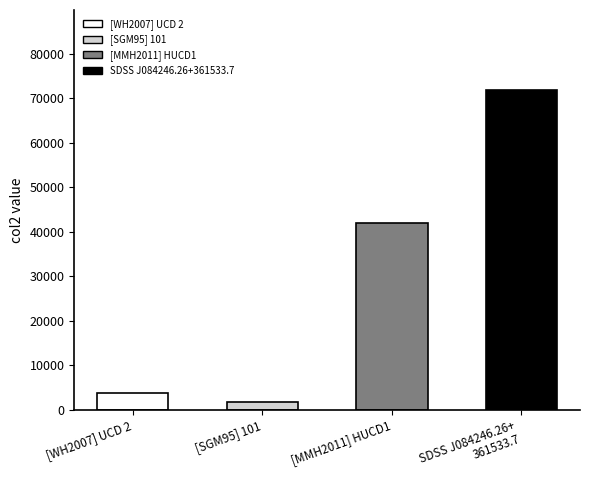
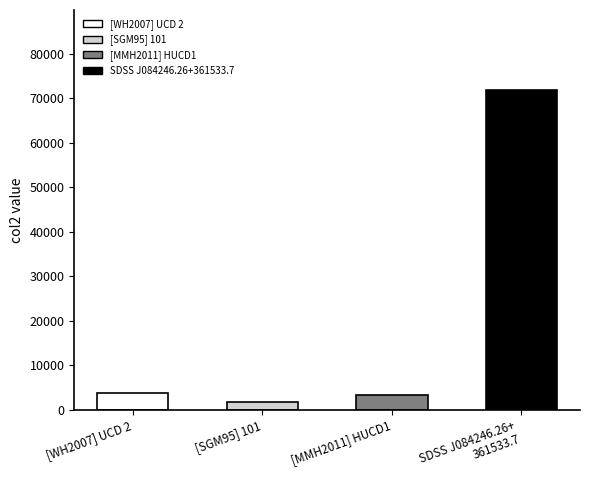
[MMH2011] HUCD1: 42000 -> 3000
